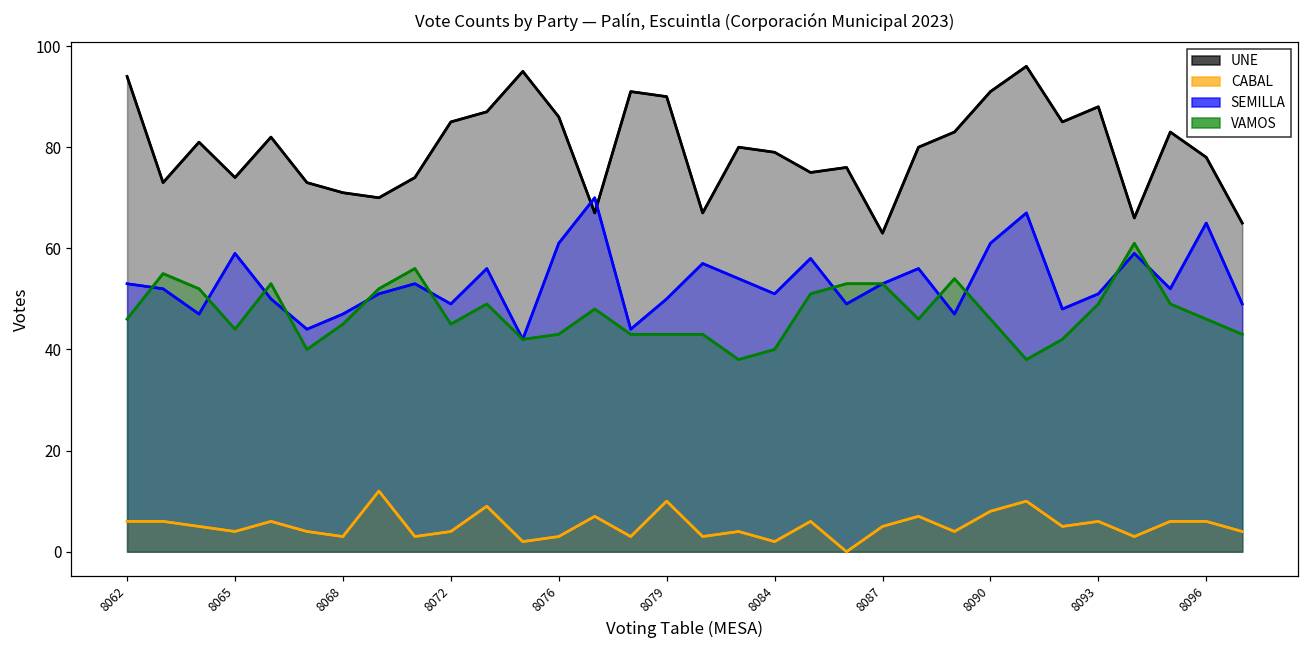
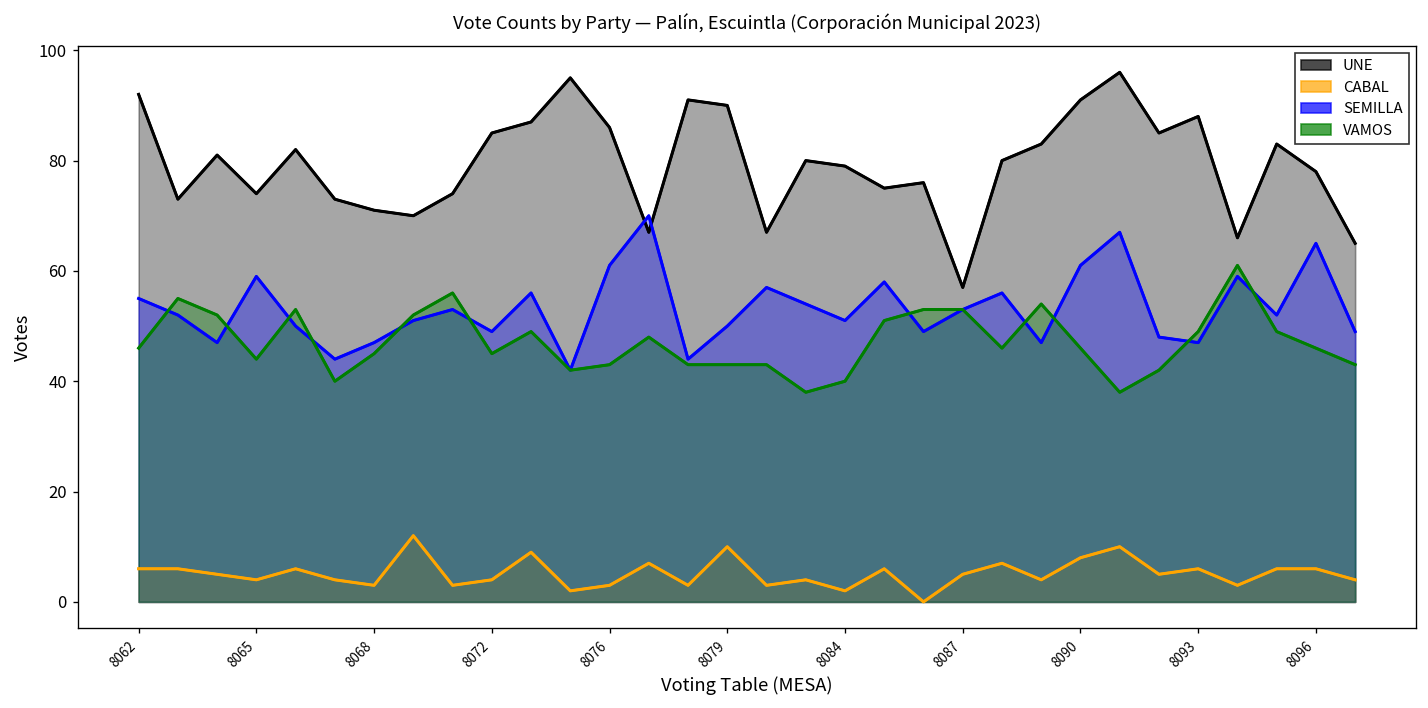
UNE, 8062: 94 -> 92
SEMILLA, 8062: 53 -> 55
UNE, 8087: 63 -> 57
SEMILLA, 8093: 51 -> 47
